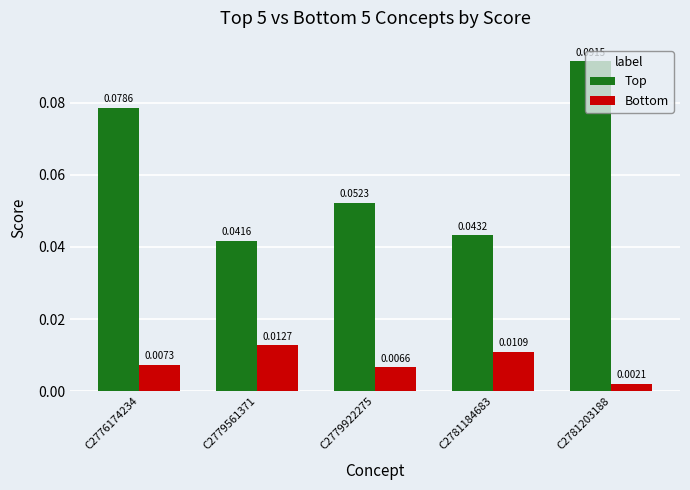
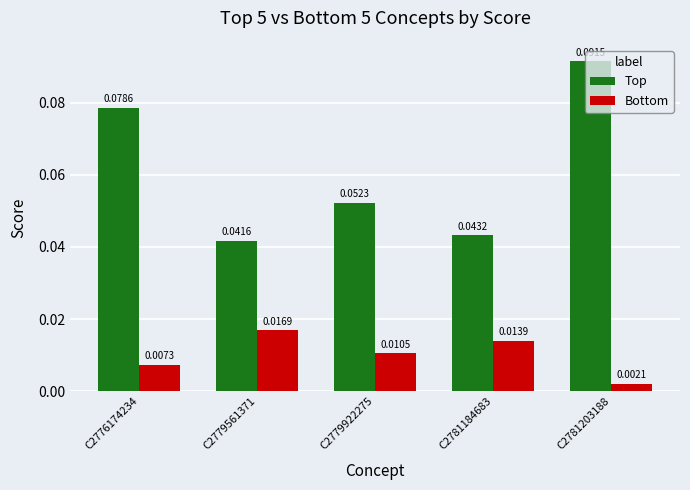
Bottom, C2779561371: 0.0127 -> 0.0169
Bottom, C2779922275: 0.0066 -> 0.0105
Bottom, C2781184683: 0.0109 -> 0.0139
